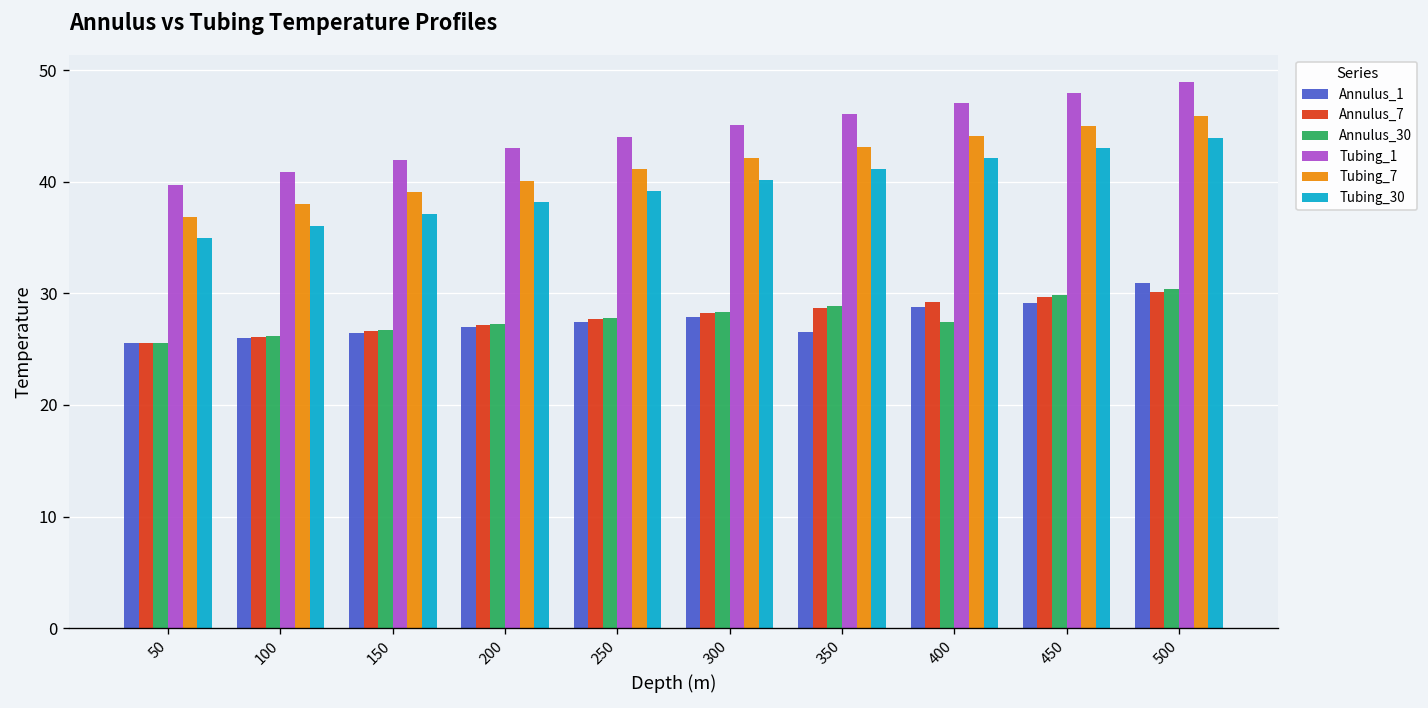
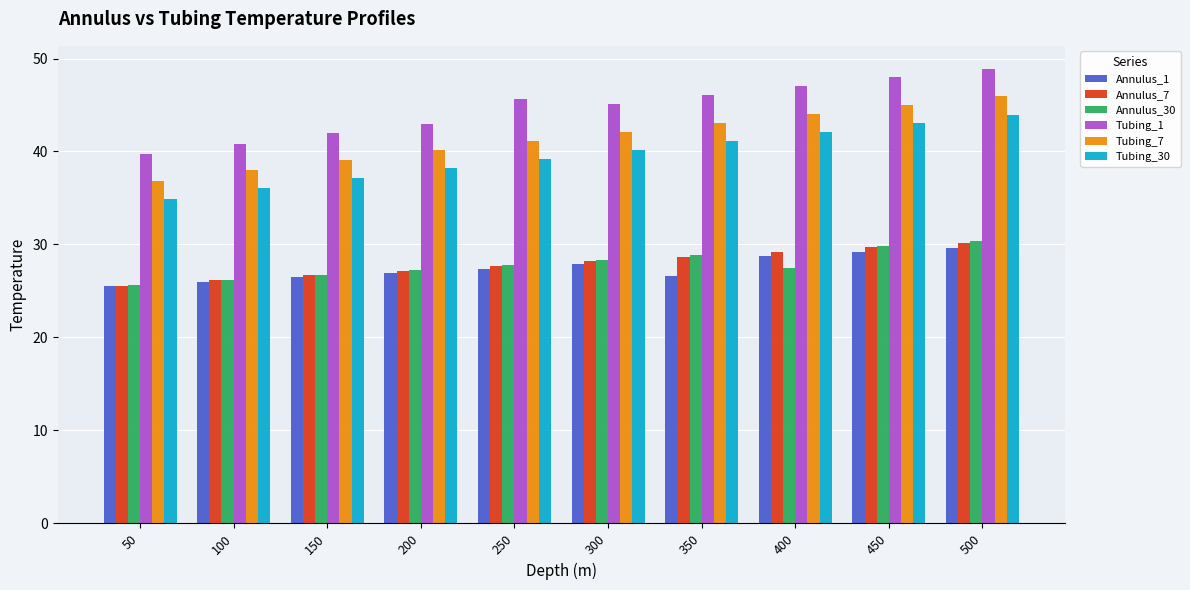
Tubing_1, 250: 44 -> 46
Annulus_1, 500: 31 -> 30
